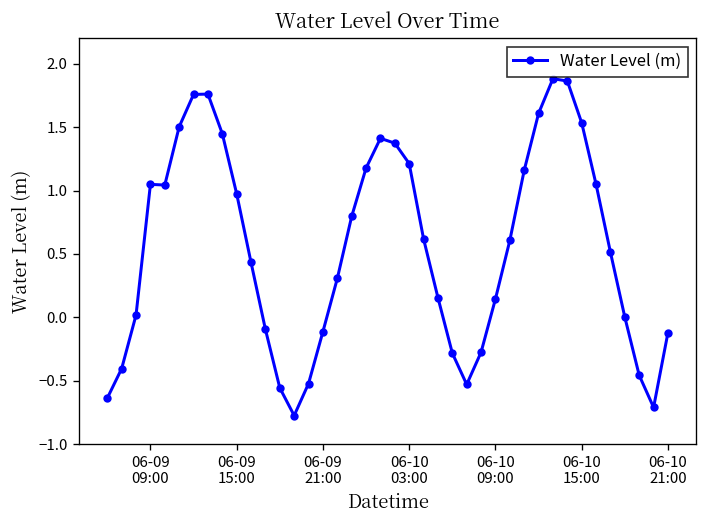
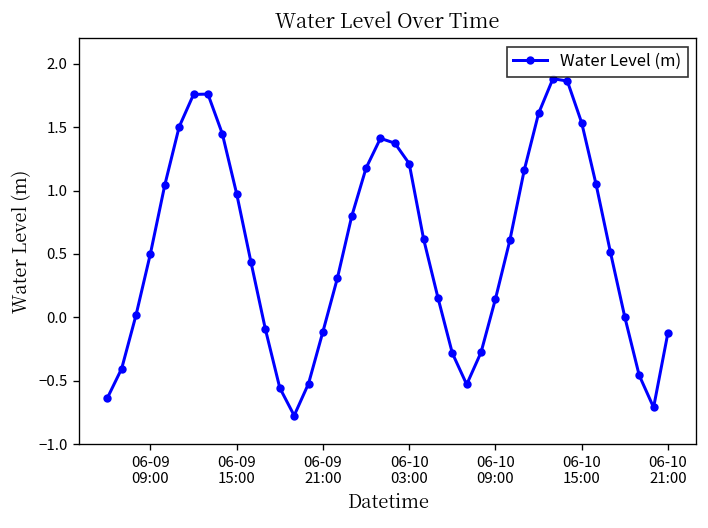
06-09 09:00: 1.05 -> 0.50
